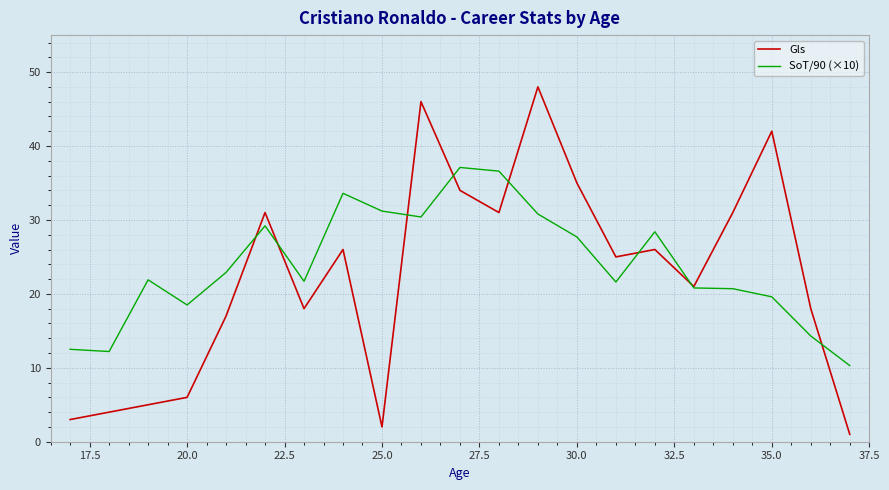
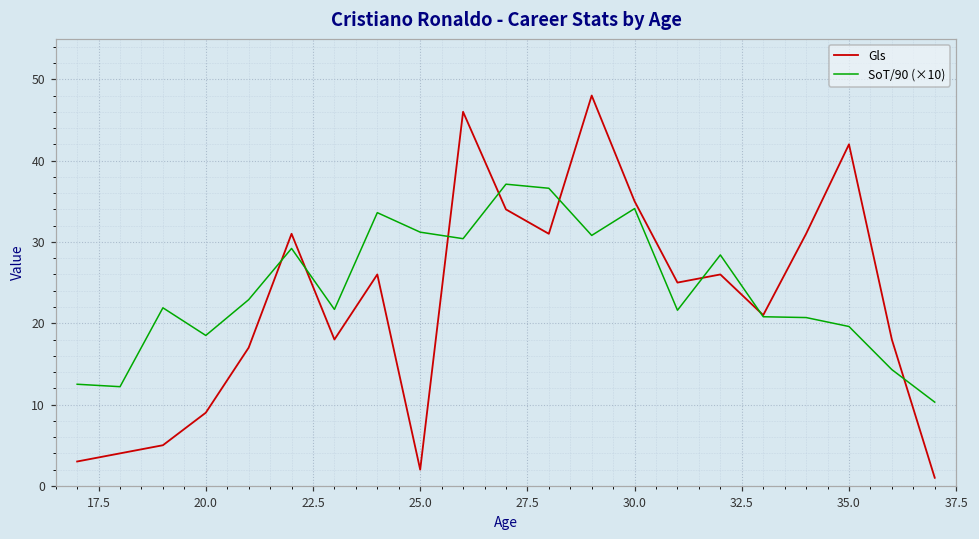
Gls, 20.0: 6 -> 9
SoT/90 (×10), 30.0: 28 -> 34
